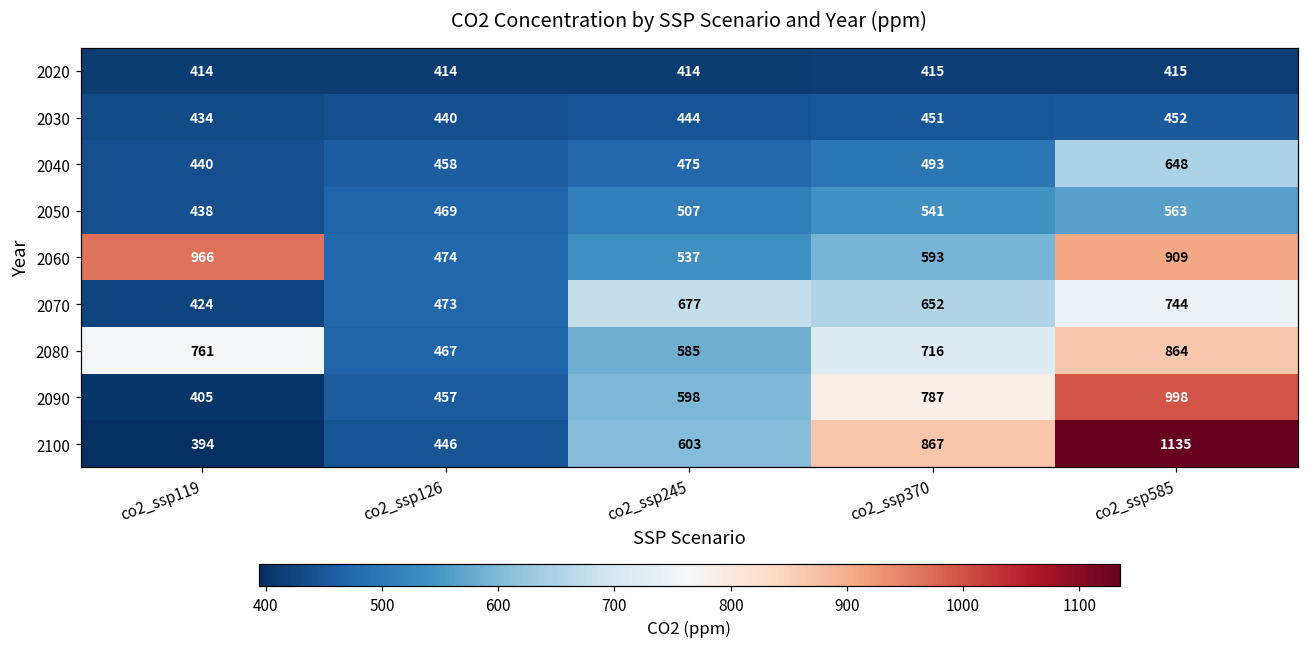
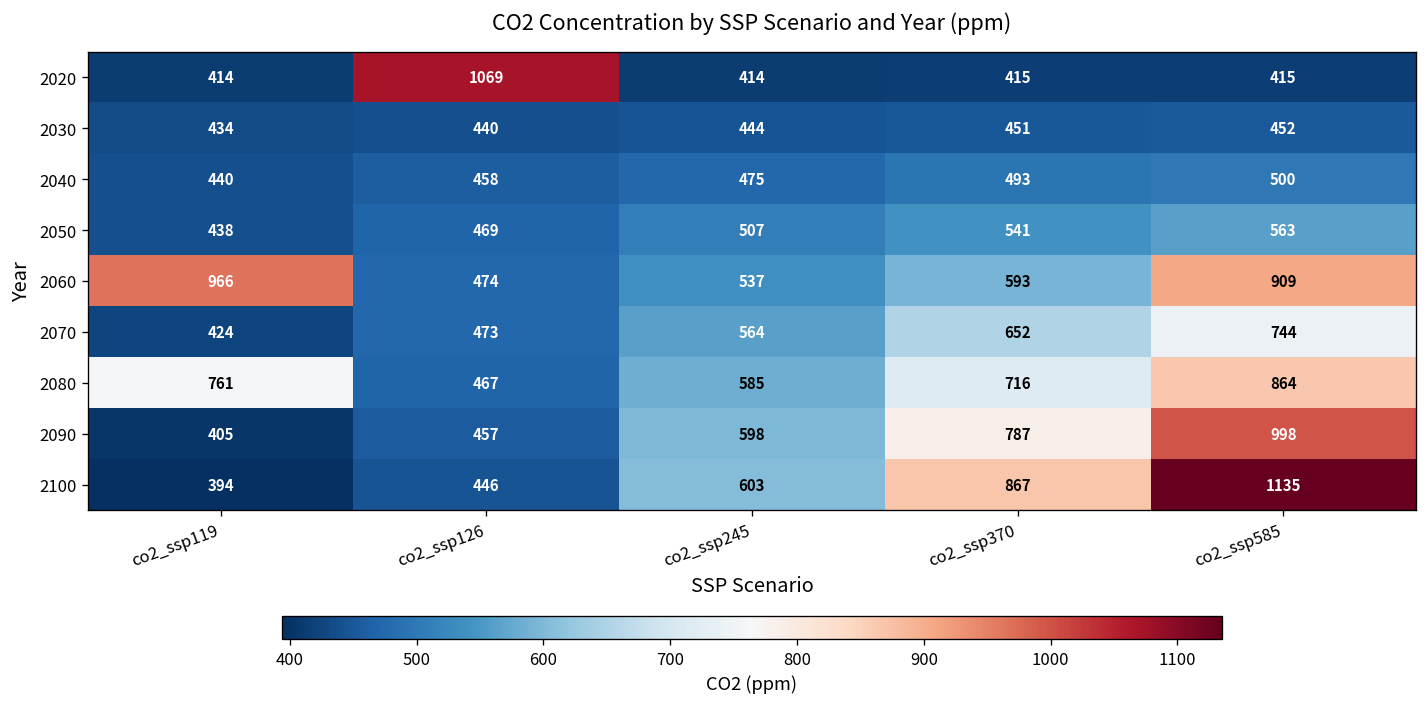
2020, co2_ssp126: 414 -> 1069
2040, co2_ssp585: 648 -> 500
2070, co2_ssp245: 677 -> 564
